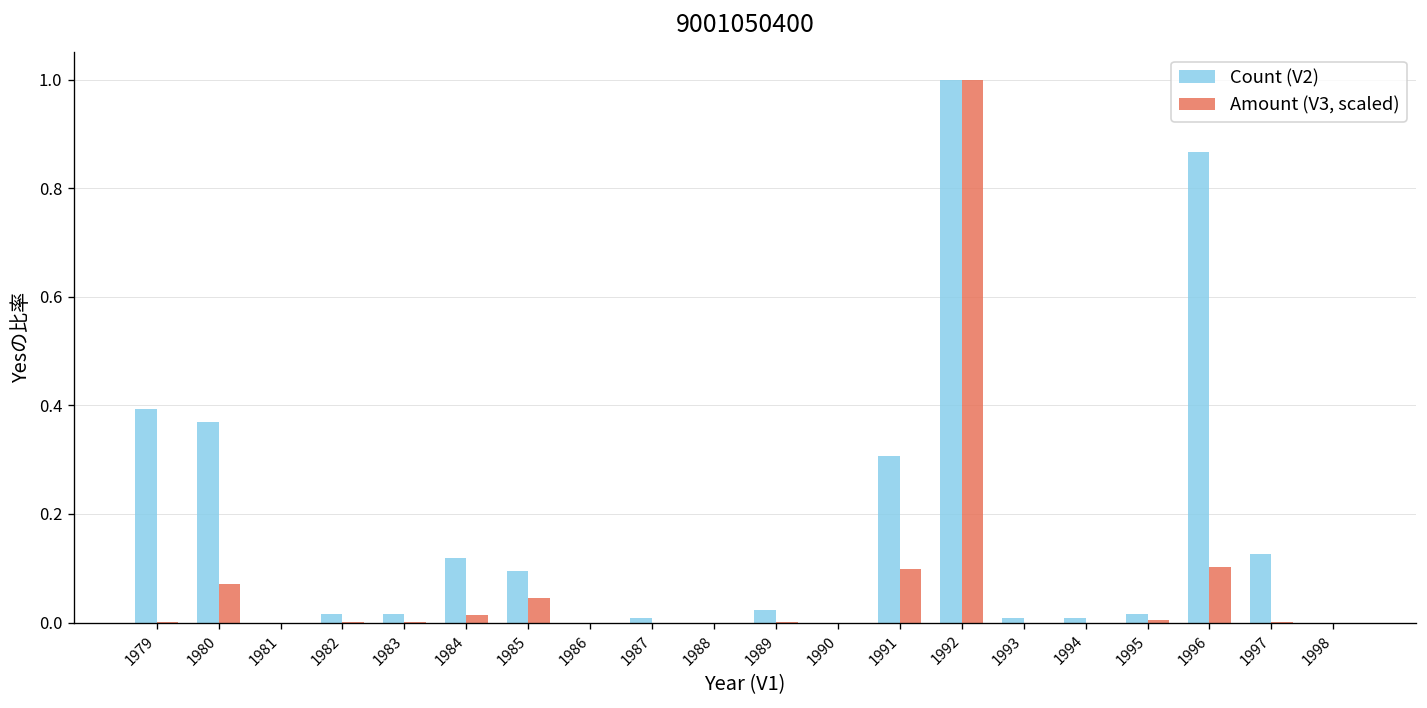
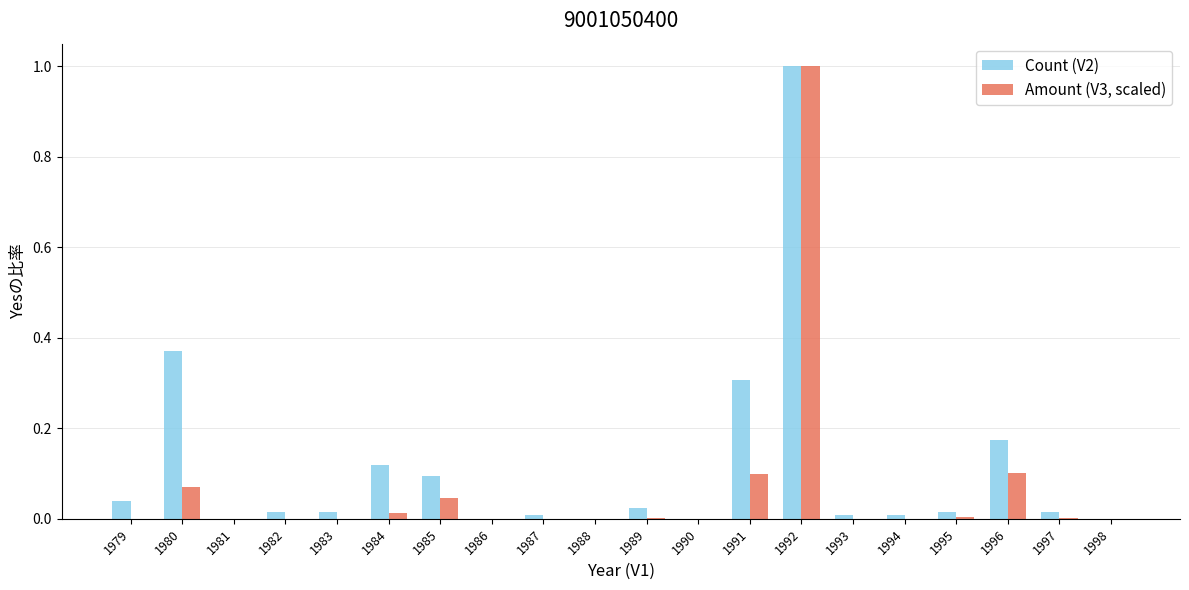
Count (V2), 1979: 0.39 -> 0.04
Count (V2), 1996: 0.87 -> 0.17
Count (V2), 1997: 0.13 -> 0.02
